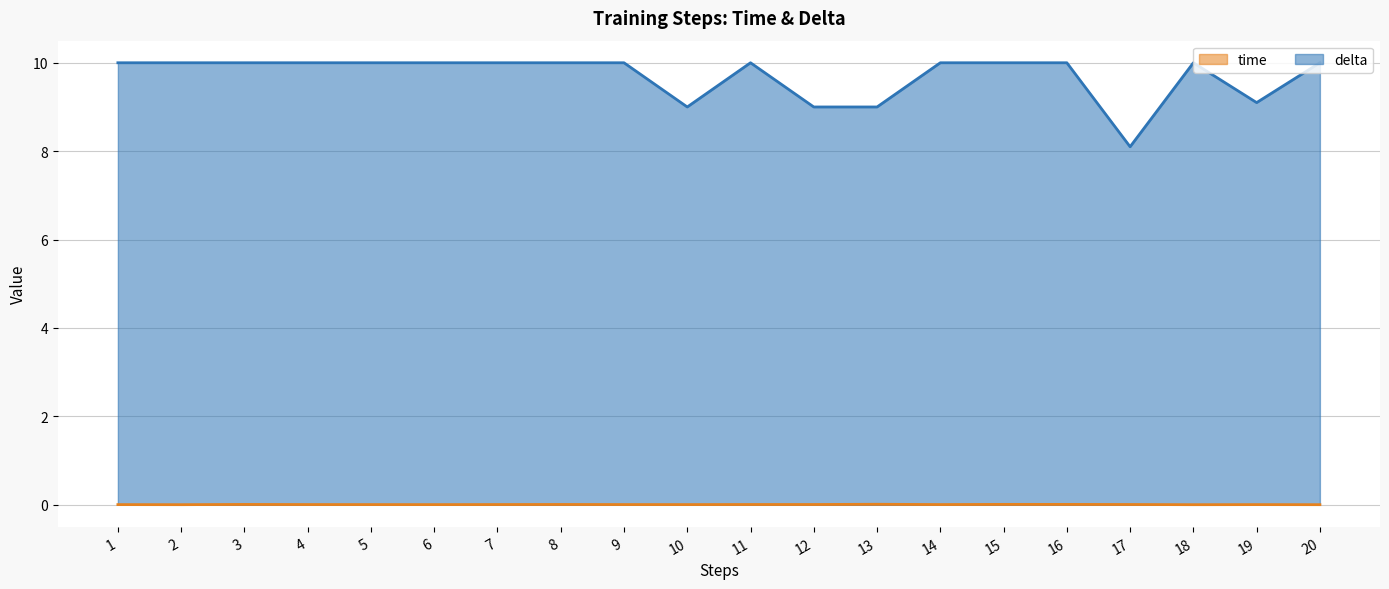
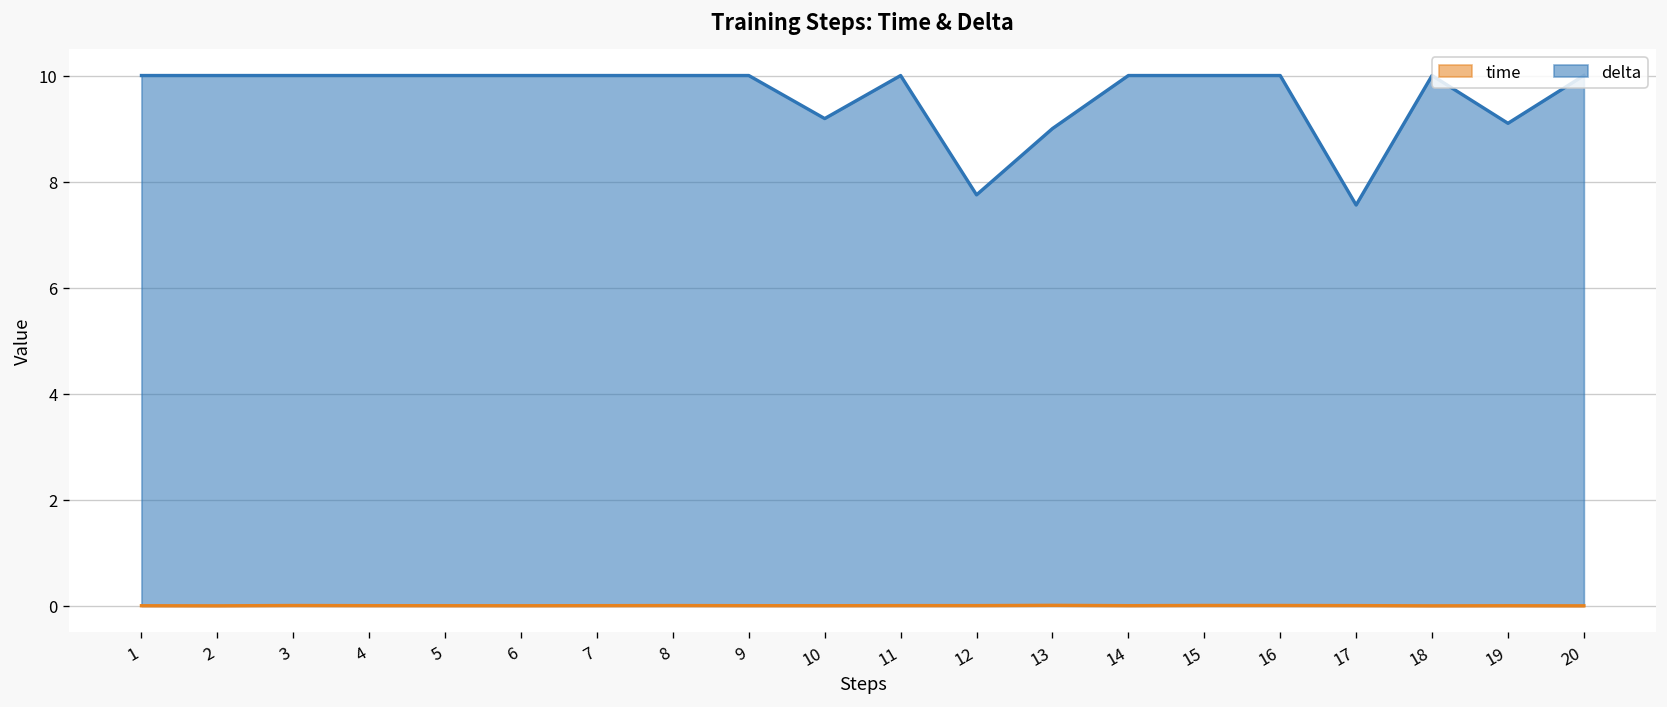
delta, 10: 9.0 -> 9.2
delta, 12: 9.0 -> 7.8
delta, 17: 8.1 -> 7.6
